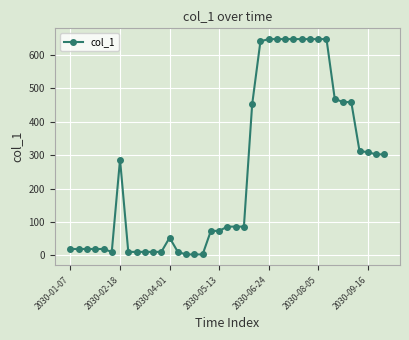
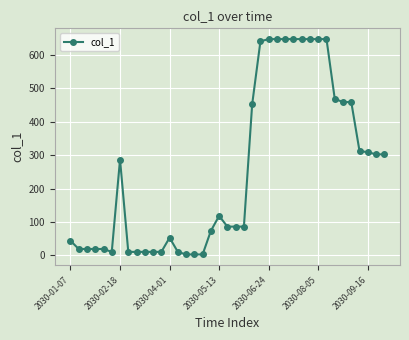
2030-01-07: 20 -> 40
2030-05-13: 70 -> 120
